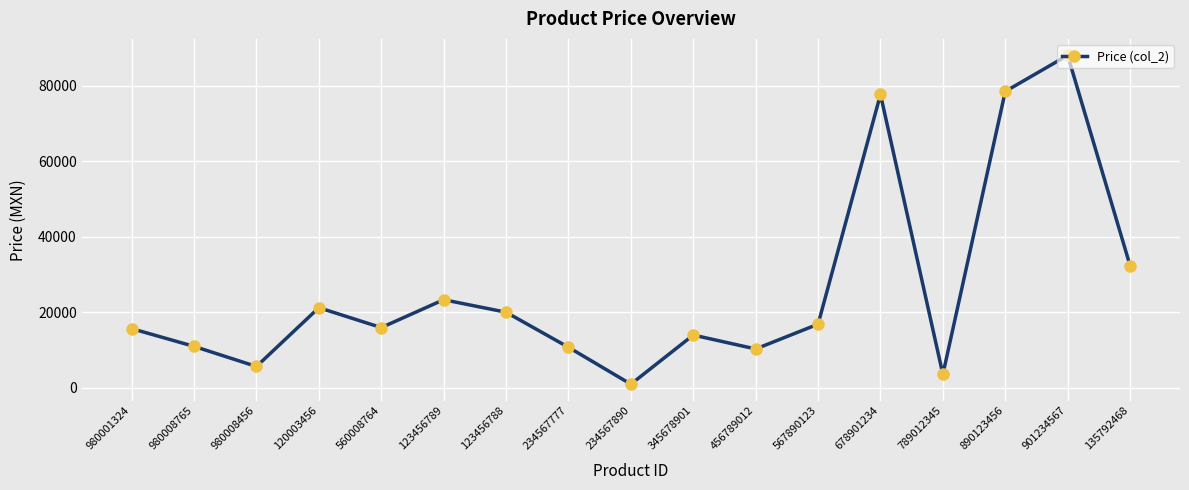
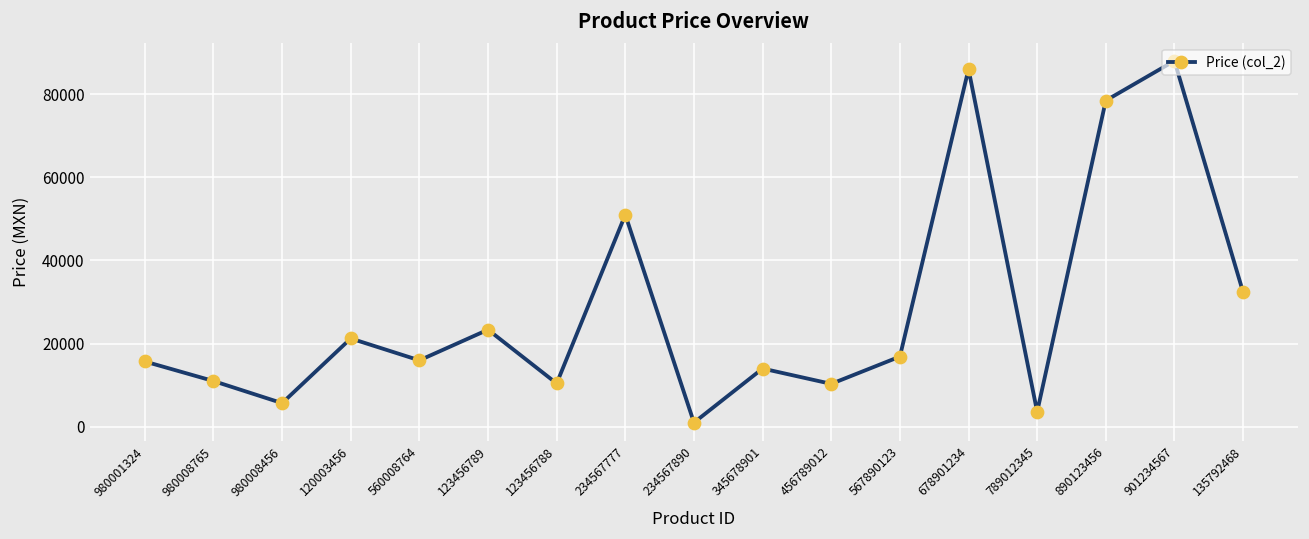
123456788: 20000 -> 10000
234567777: 11000 -> 51000
678901234: 78000 -> 86000
